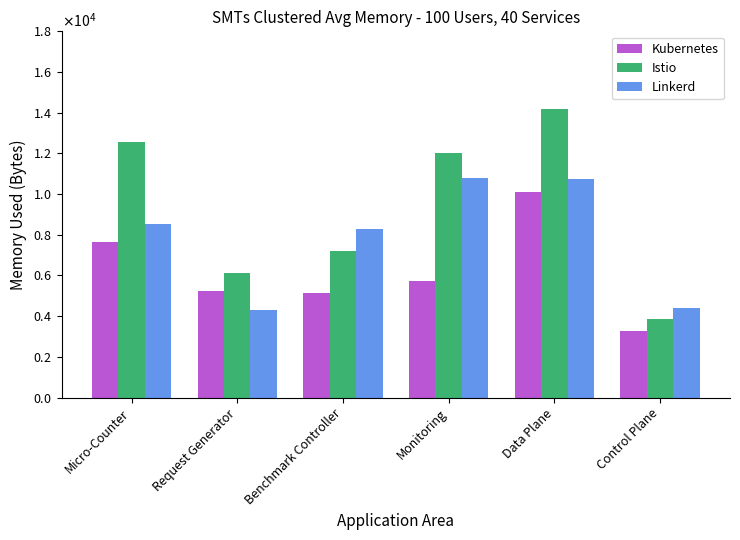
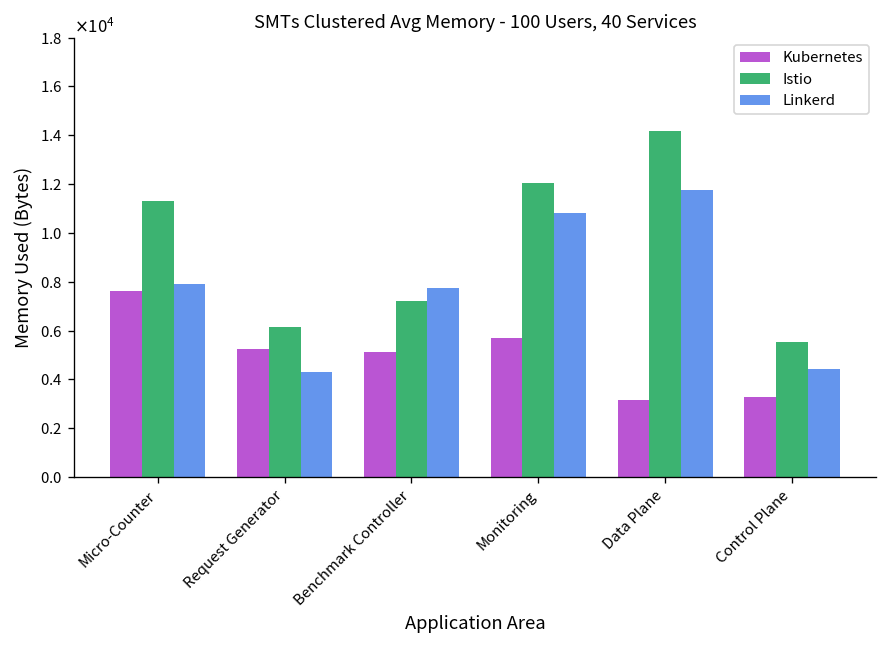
Istio, Micro-Counter: 12600 -> 11300
Linkerd, Micro-Counter: 8500 -> 7900
Linkerd, Benchmark Controller: 8300 -> 7800
Kubernetes, Data Plane: 10100 -> 3200
Linkerd, Data Plane: 10700 -> 11800
Istio, Control Plane: 3900 -> 5600
